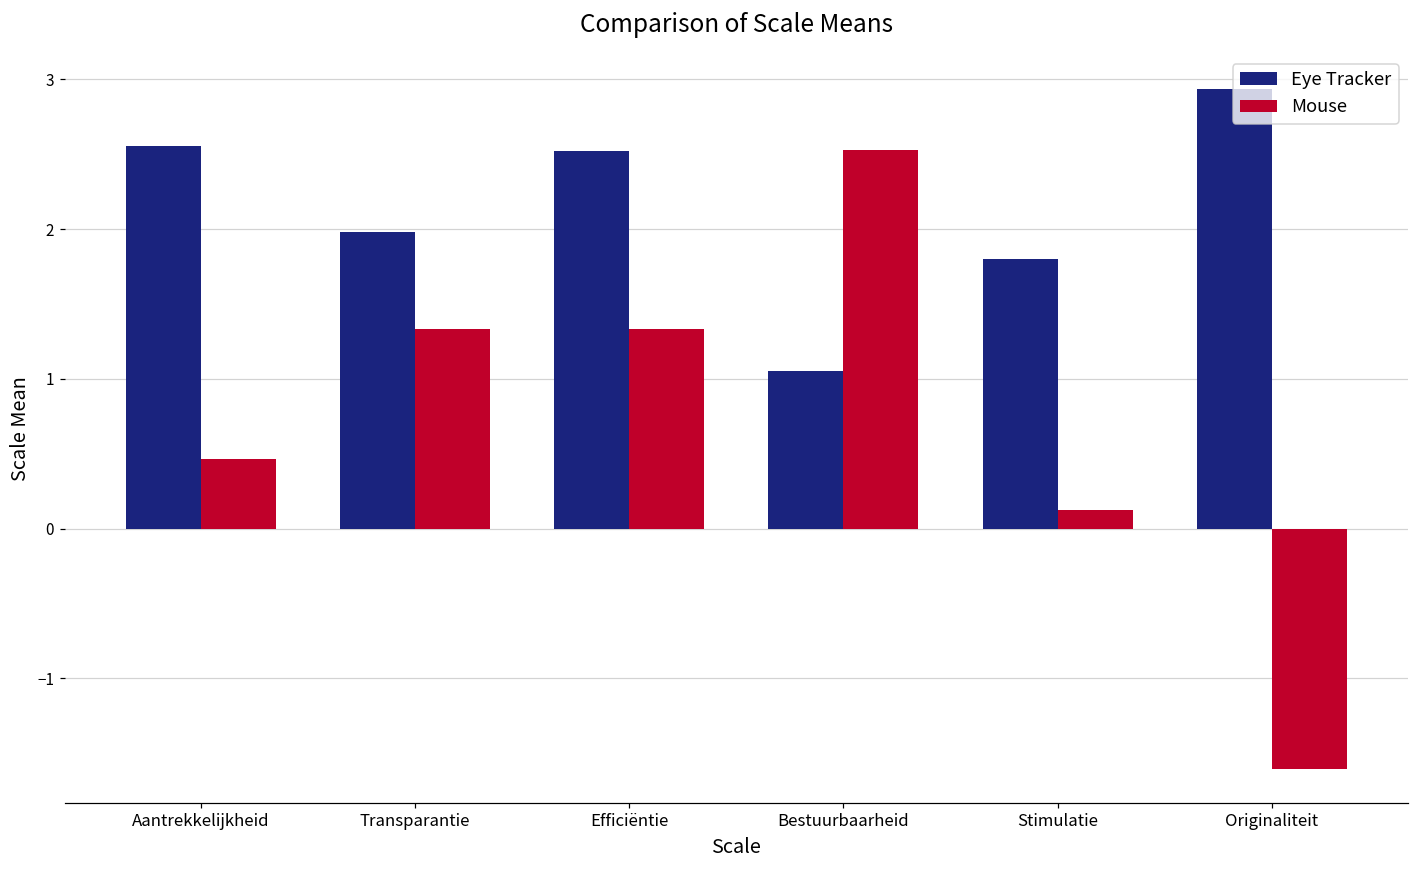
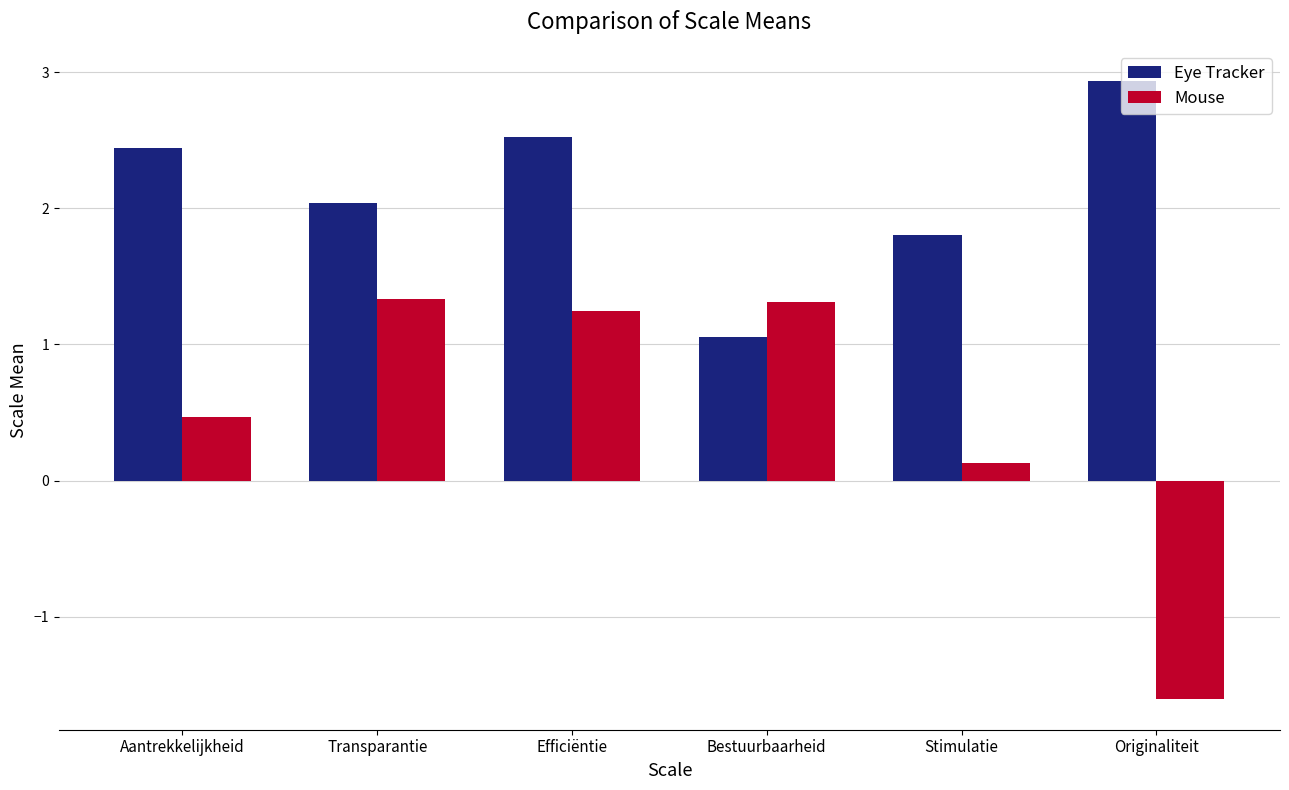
Eye Tracker, Aantrekkelijkheid: 2.55 -> 2.44
Eye Tracker, Transparantie: 1.98 -> 2.04
Mouse, Efficiëntie: 1.33 -> 1.24
Mouse, Bestuurbaarheid: 2.53 -> 1.31
